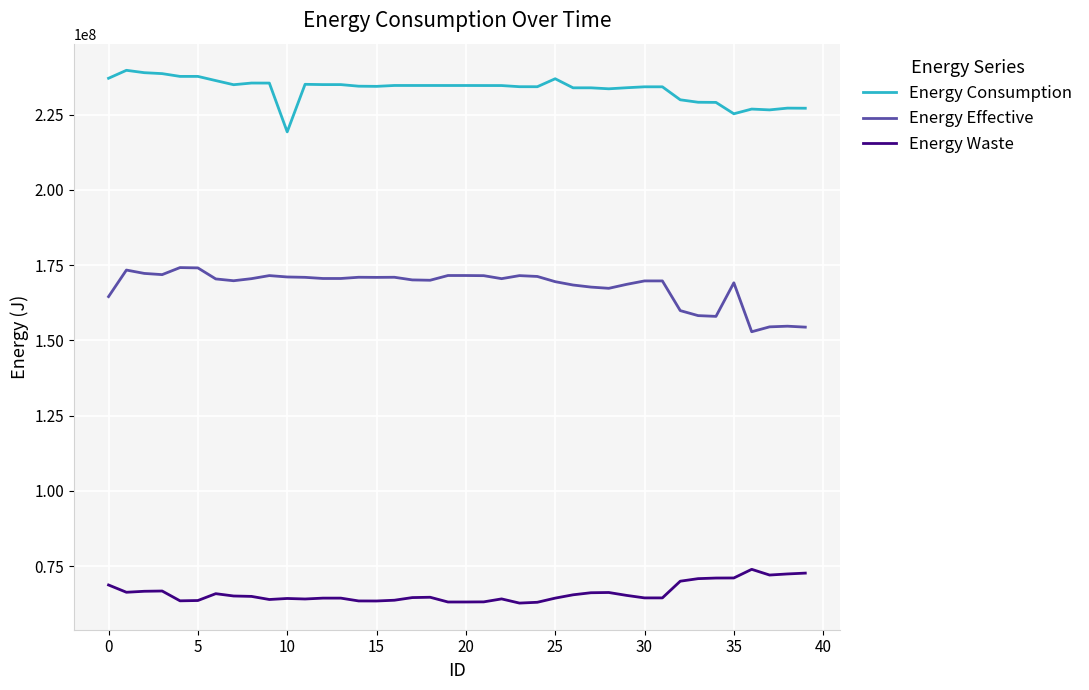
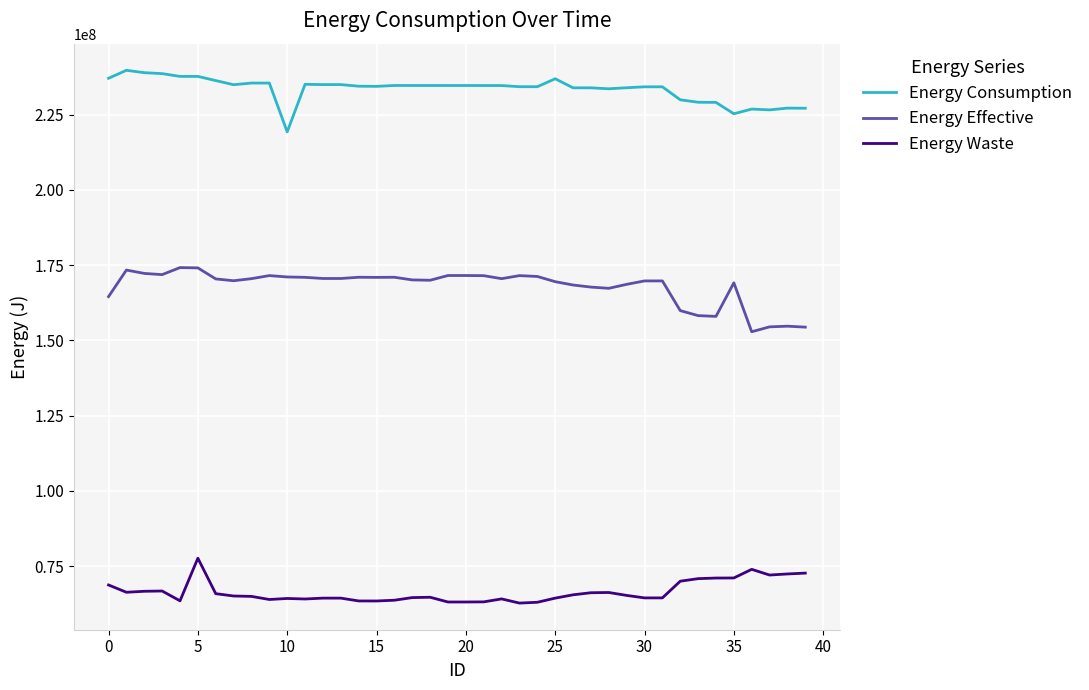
Energy Waste, 5: 64000000 -> 78000000
